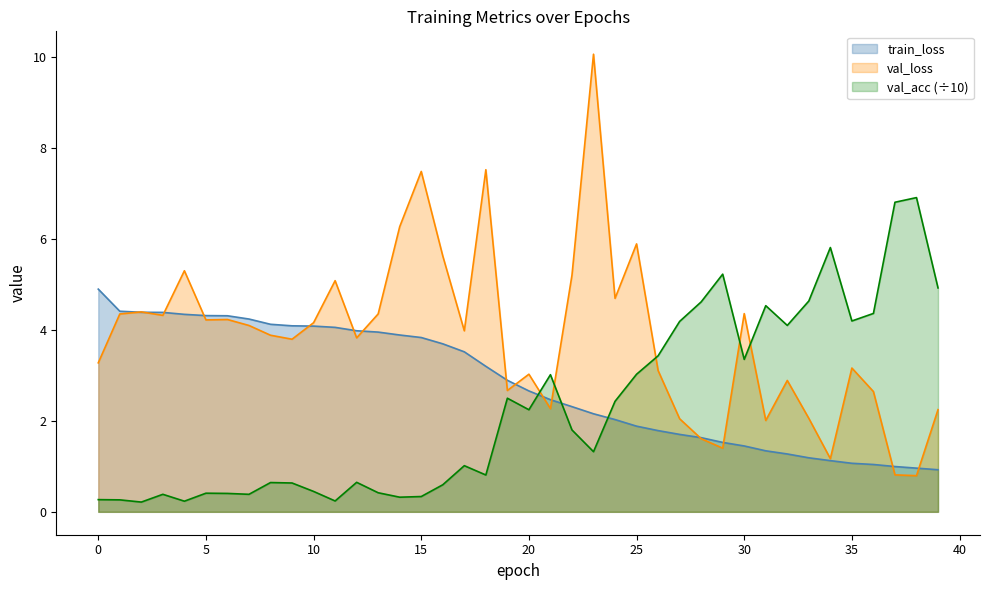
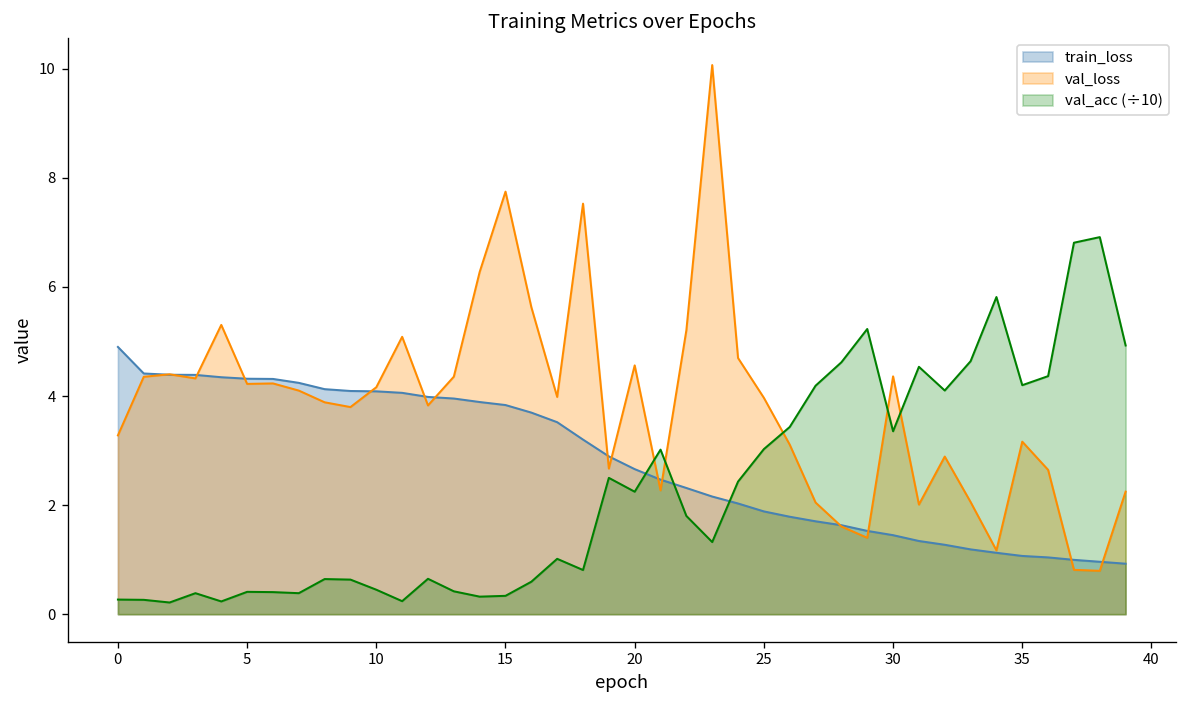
val_loss, 15: 7.5 -> 7.7
val_loss, 20: 3.0 -> 4.6
val_loss, 25: 5.9 -> 4.0
